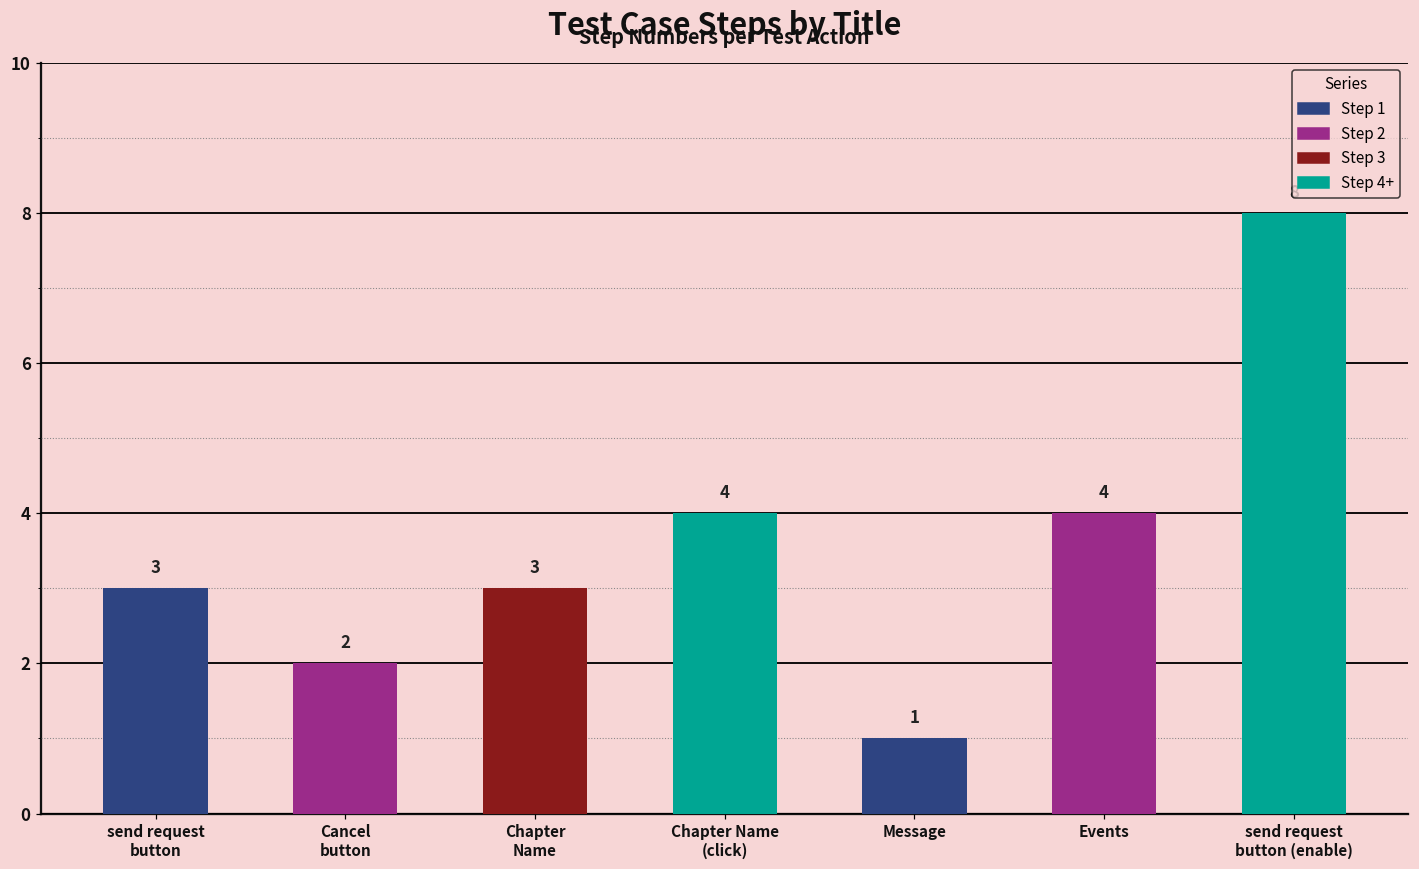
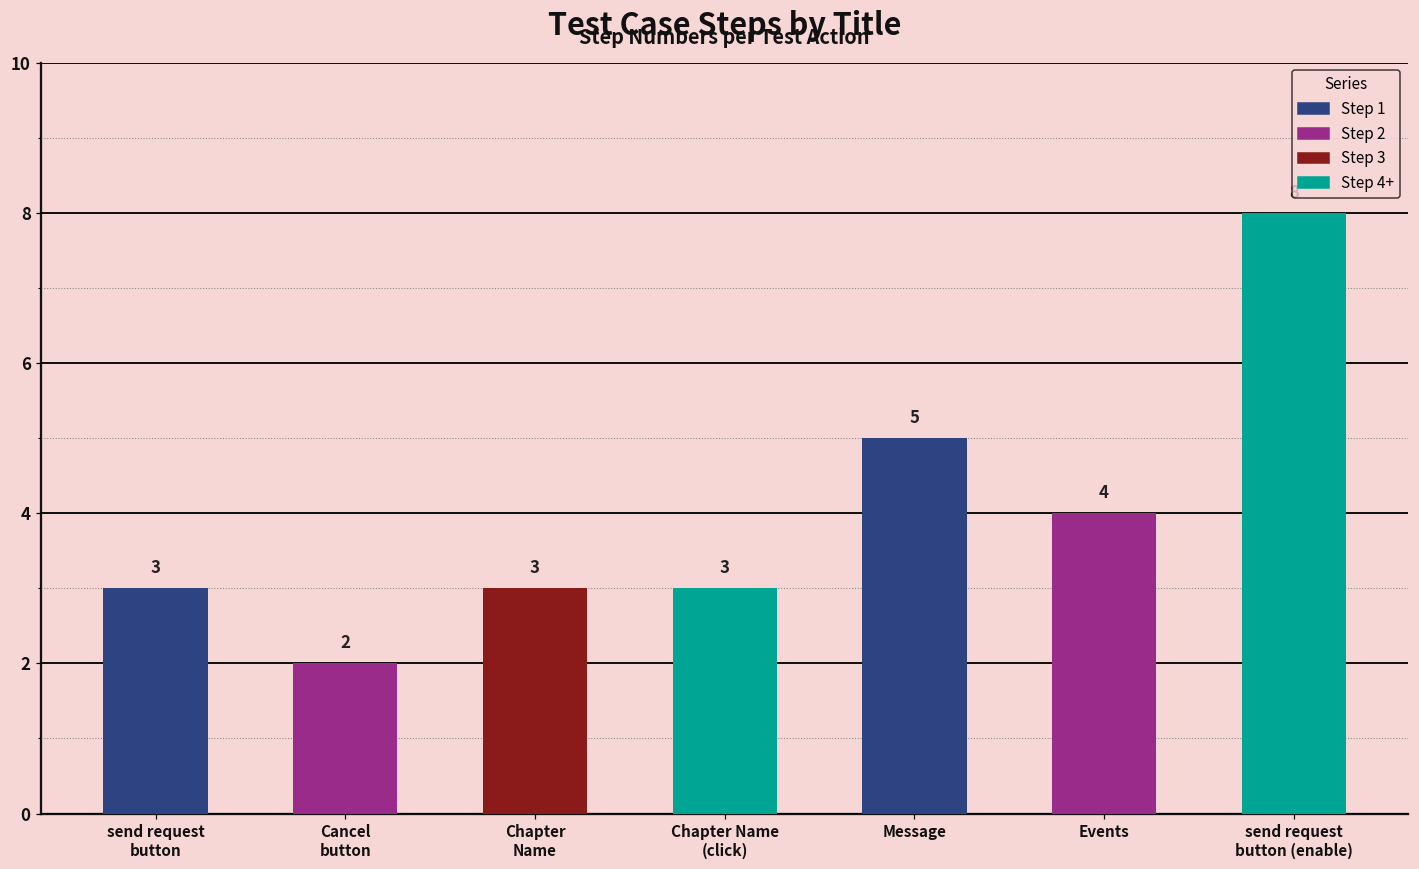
Chapter Name (click): 4 -> 3
Message: 1 -> 5
